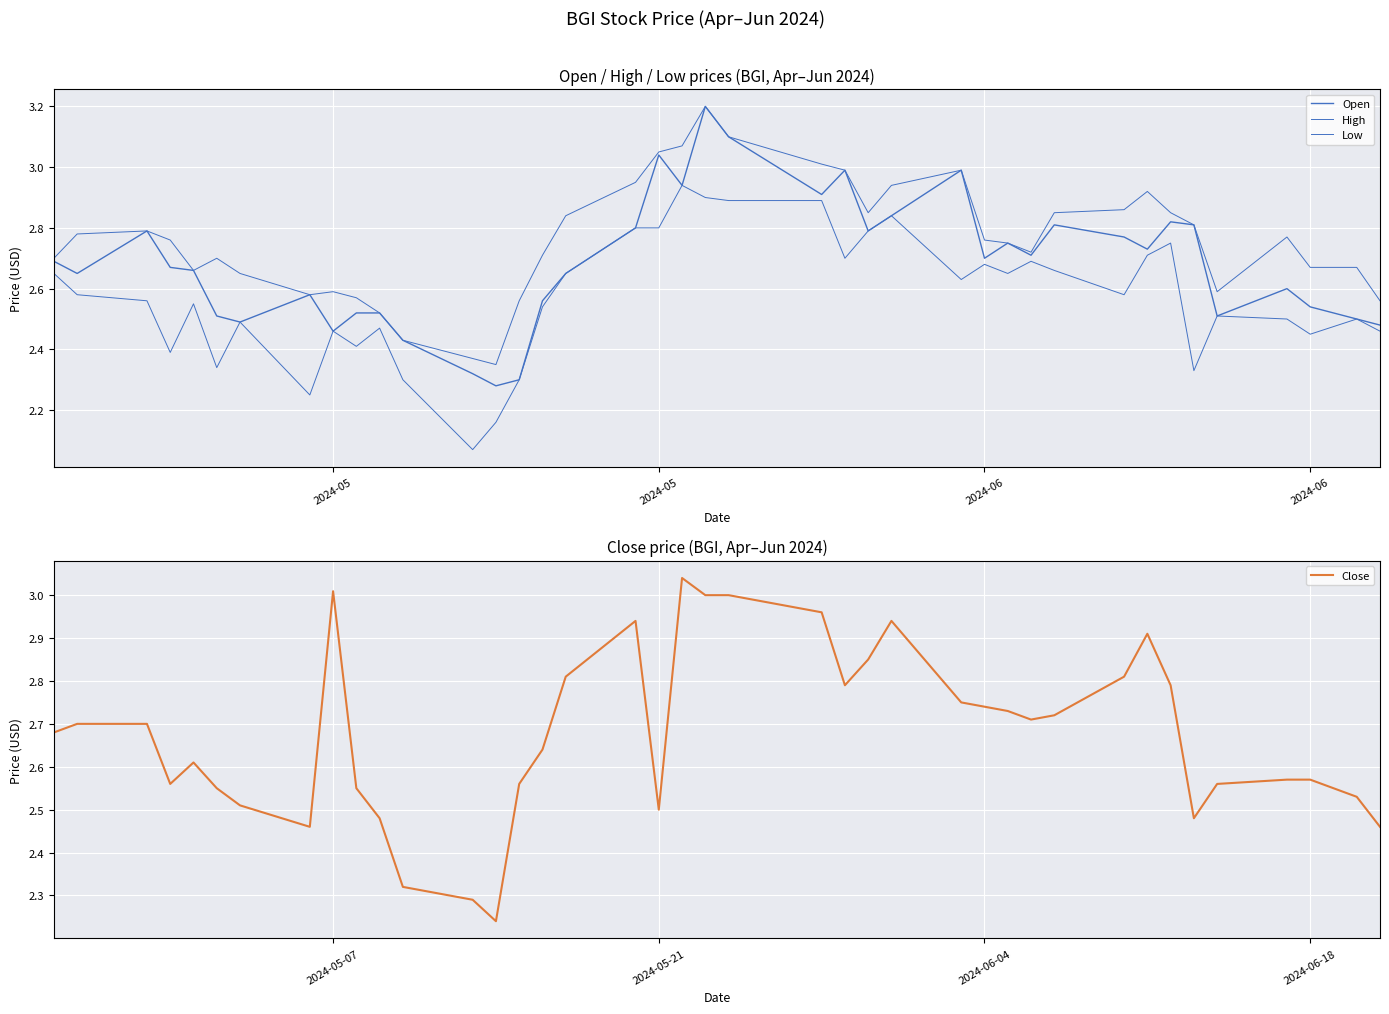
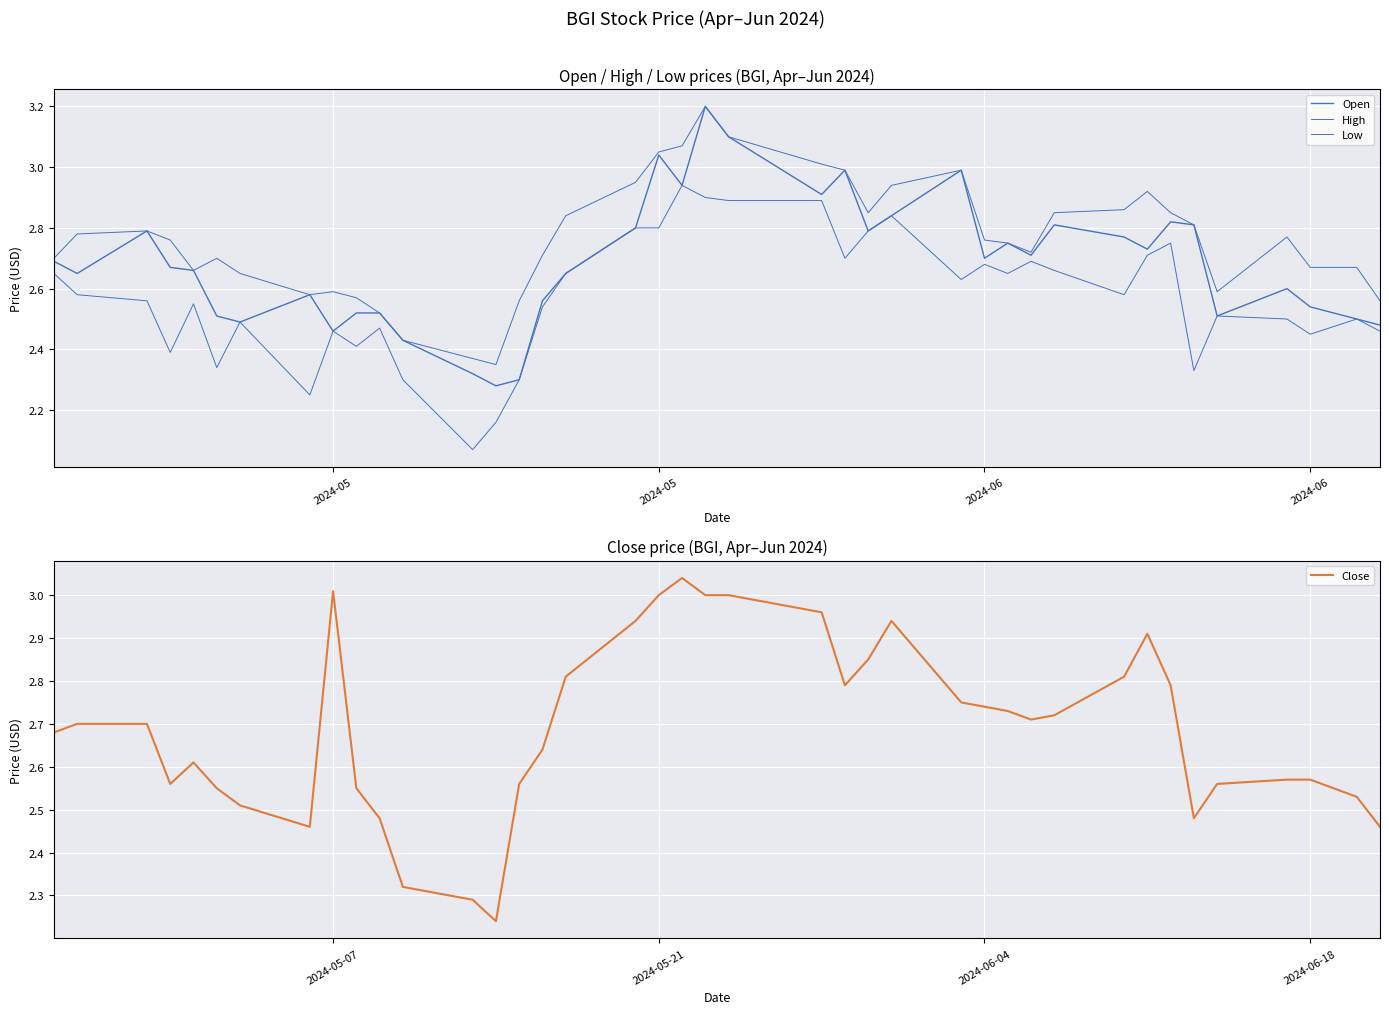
Close price (BGI, Apr–Jun 2024), 2024-05-21: 2.5 -> 3.0
